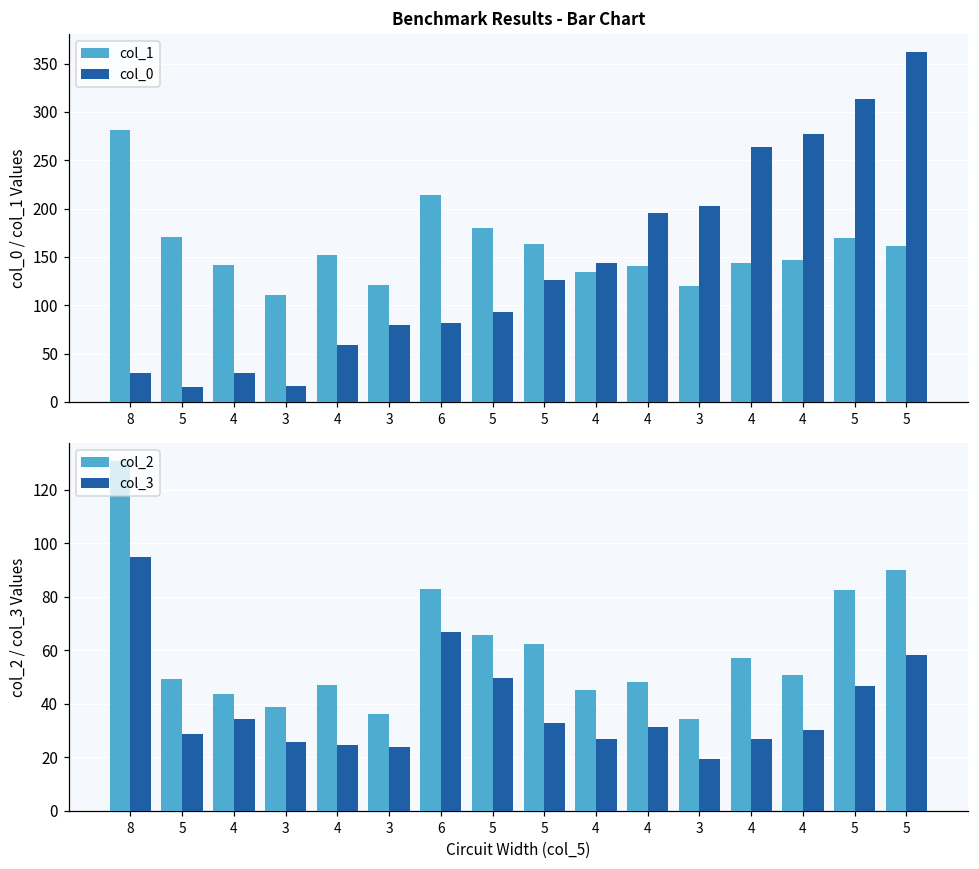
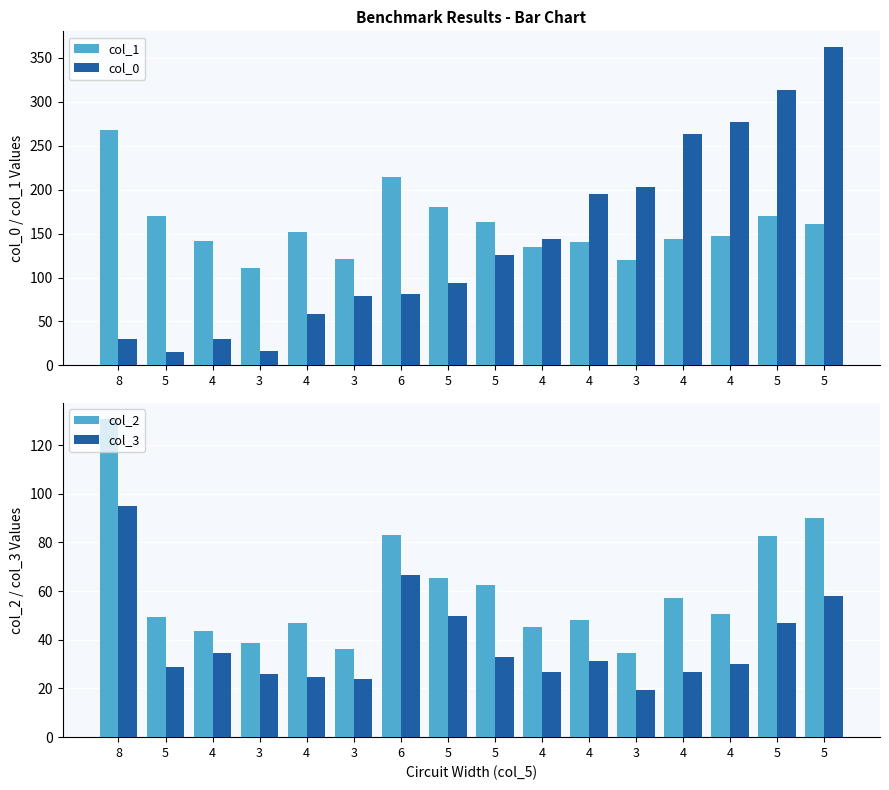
Benchmark Results - Bar Chart, col_1, 8: 280 -> 270
